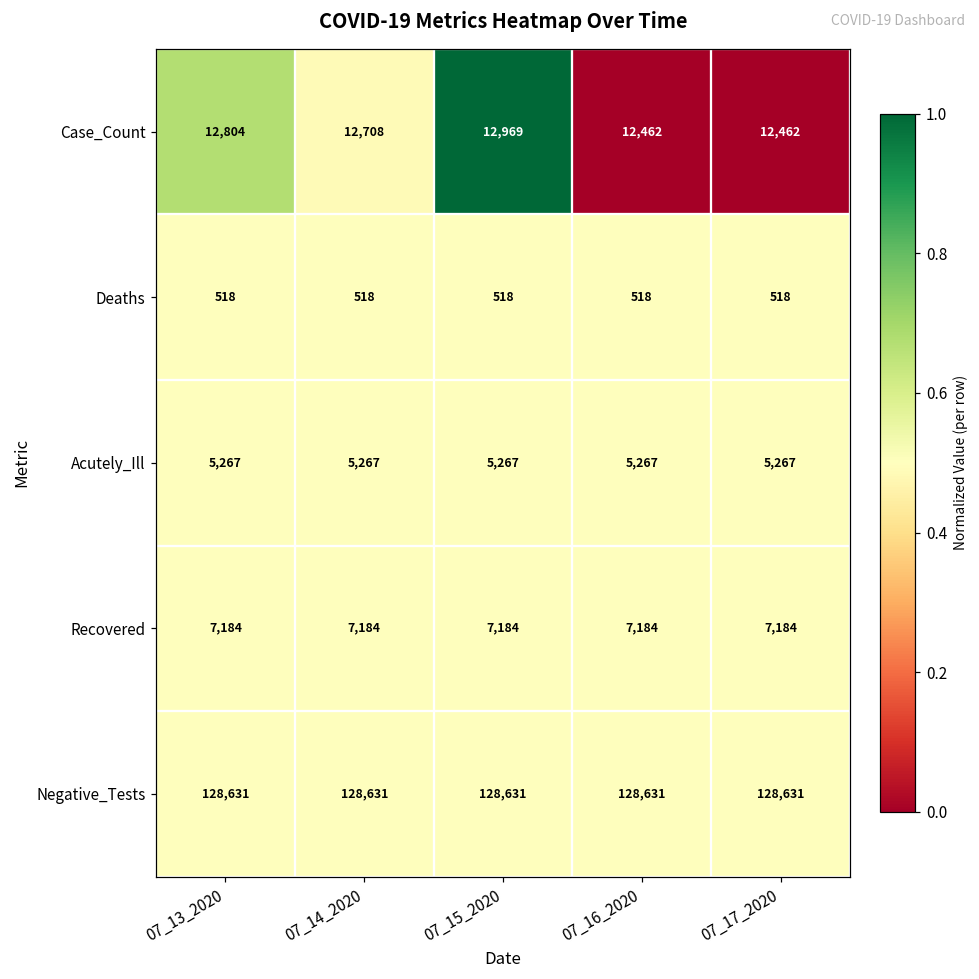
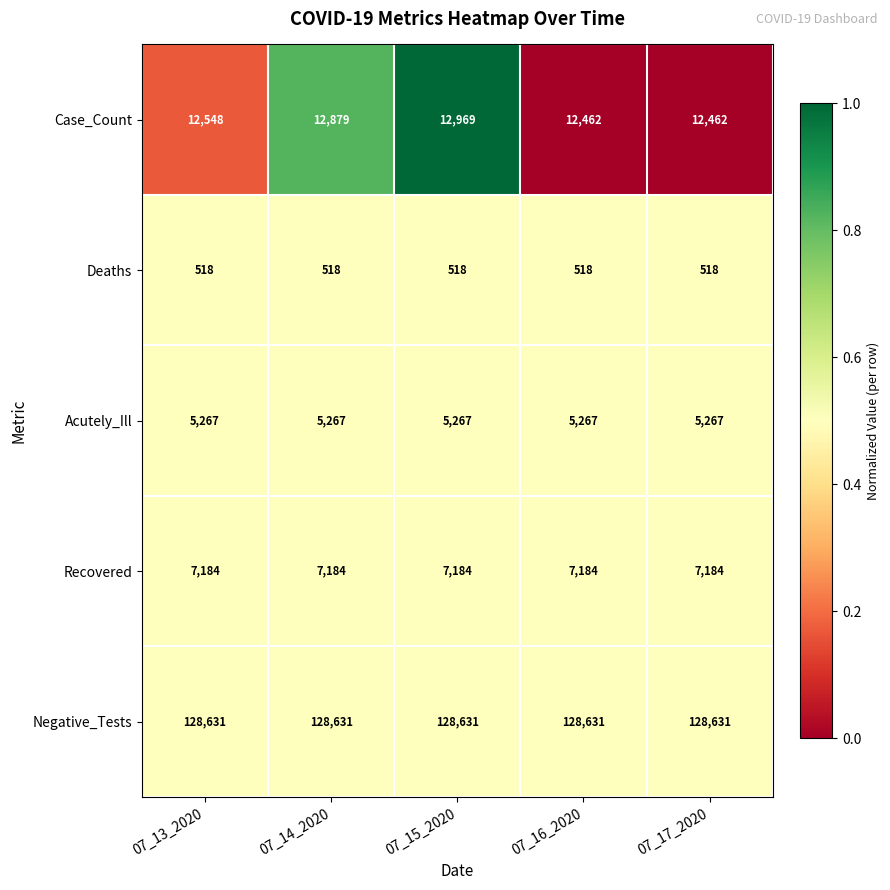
Case_Count, 07_13_2020: 12,804 -> 12,548
Case_Count, 07_14_2020: 12,708 -> 12,879
